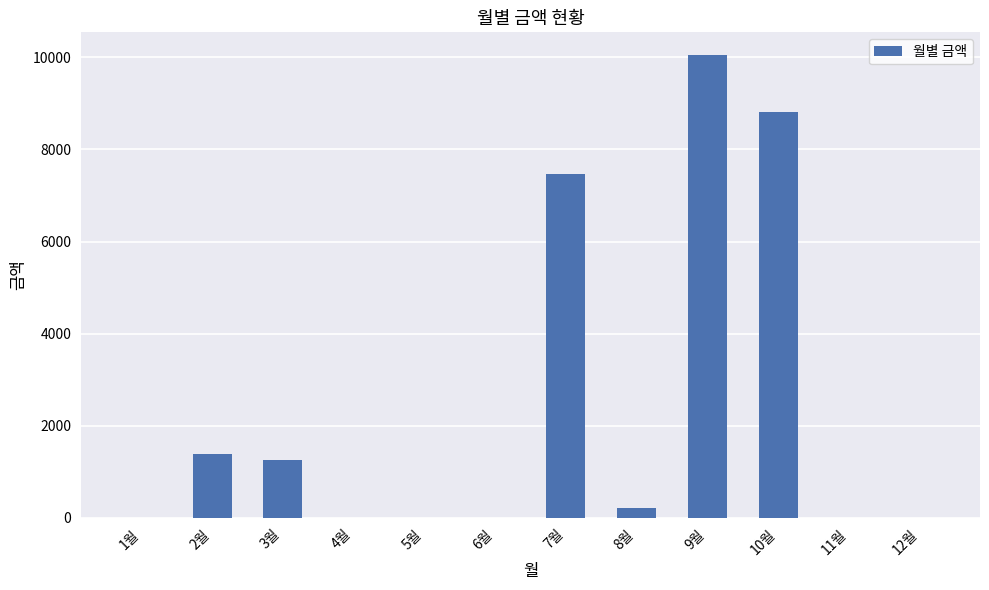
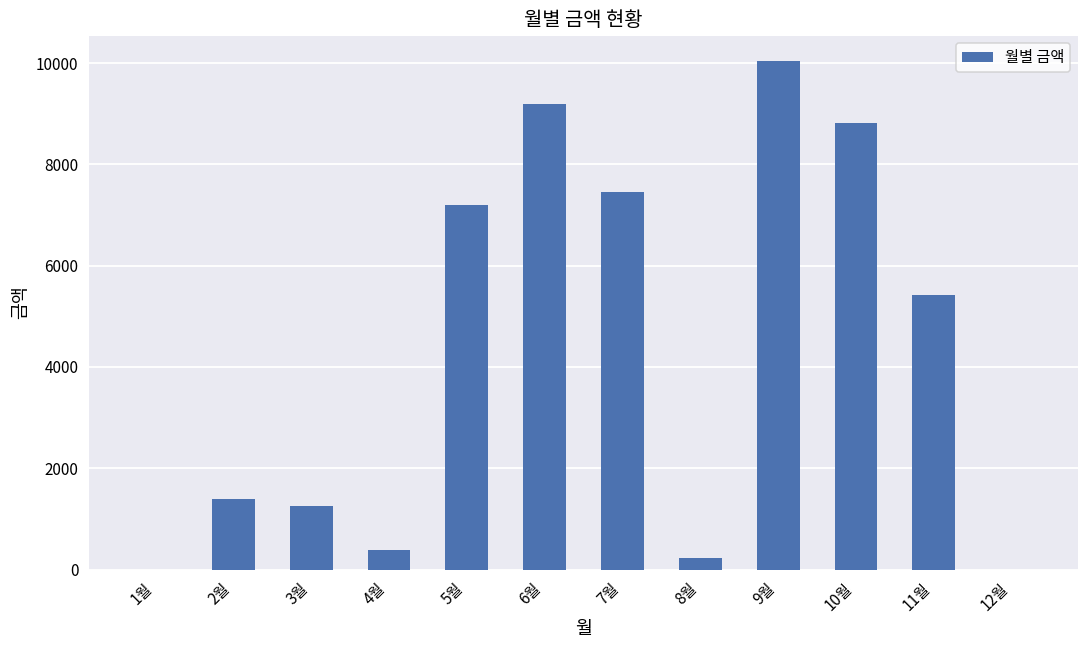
4월: 0 -> 400
5월: 0 -> 7200
6월: 0 -> 9200
11월: 0 -> 5400
